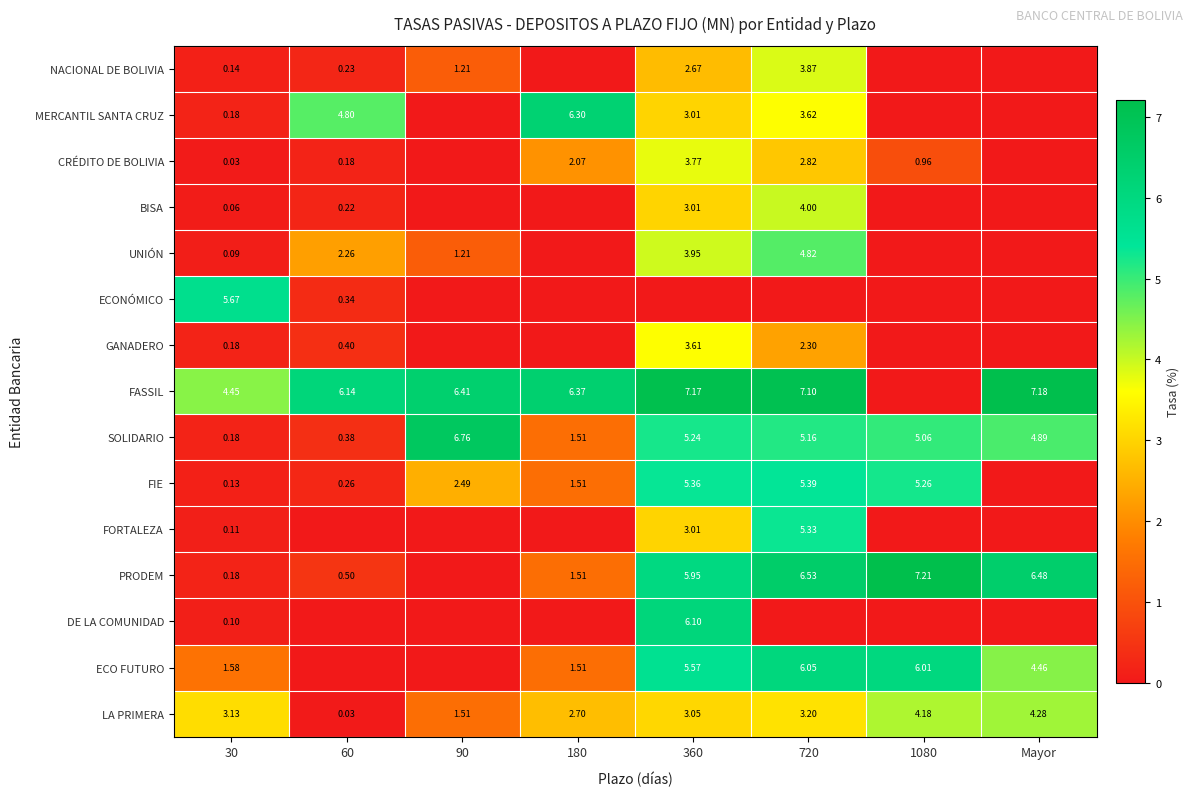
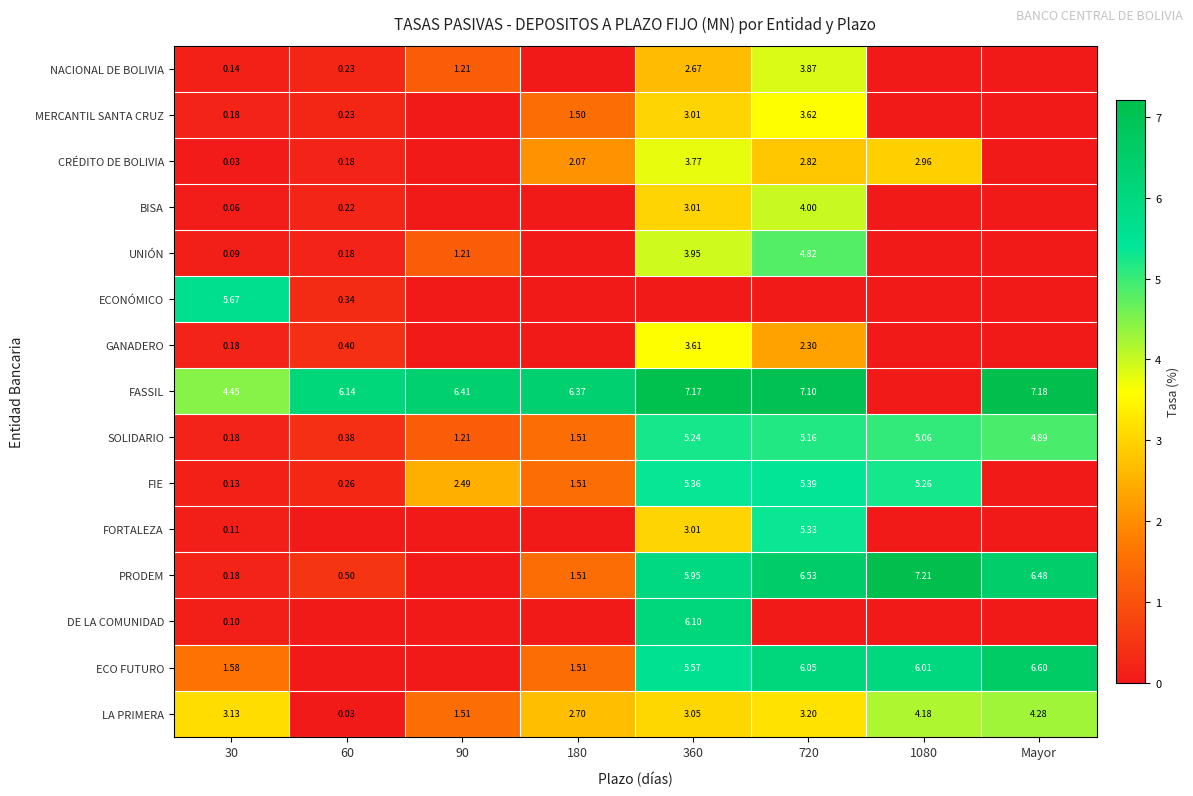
MERCANTIL SANTA CRUZ, 60: 4.80 -> 0.23
MERCANTIL SANTA CRUZ, 180: 6.30 -> 1.50
CRÉDITO DE BOLIVIA, 1080: 0.96 -> 2.96
UNIÓN, 60: 2.26 -> 0.18
SOLIDARIO, 90: 6.76 -> 1.21
ECO FUTURO, Mayor: 4.46 -> 6.60
